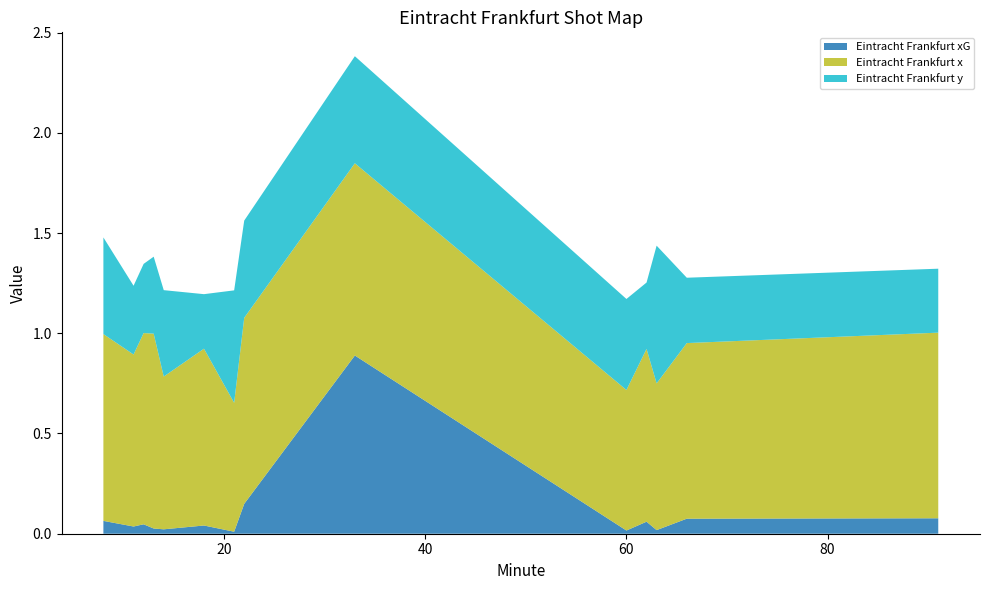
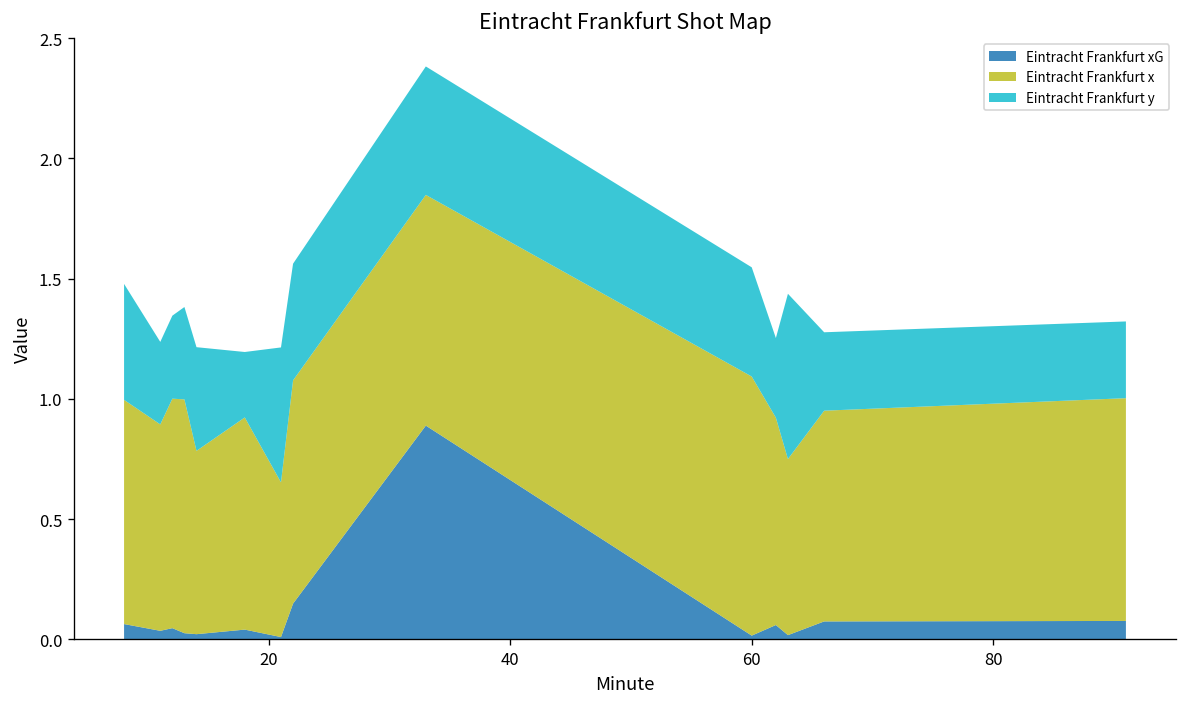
Eintracht Frankfurt x, 60: 0.70 -> 1.08
